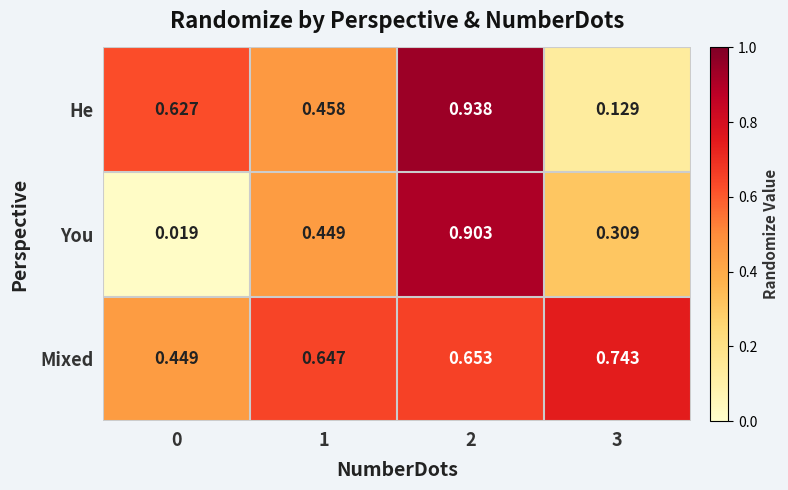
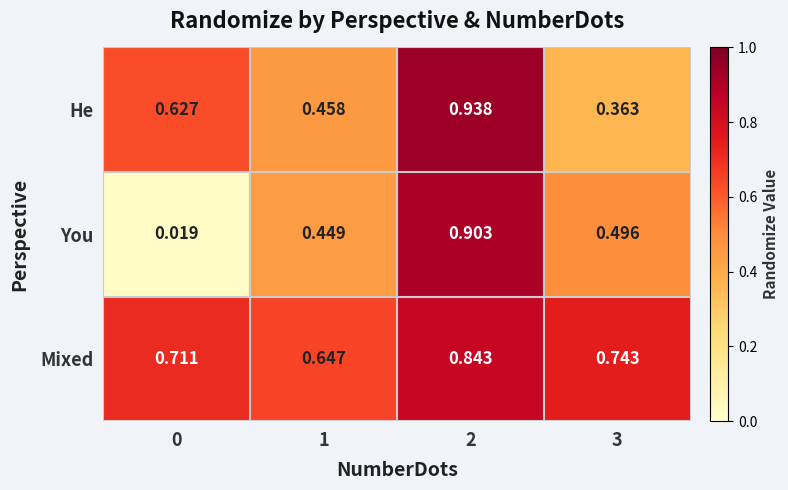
He, 3: 0.129 -> 0.363
You, 3: 0.309 -> 0.496
Mixed, 0: 0.449 -> 0.711
Mixed, 2: 0.653 -> 0.843
